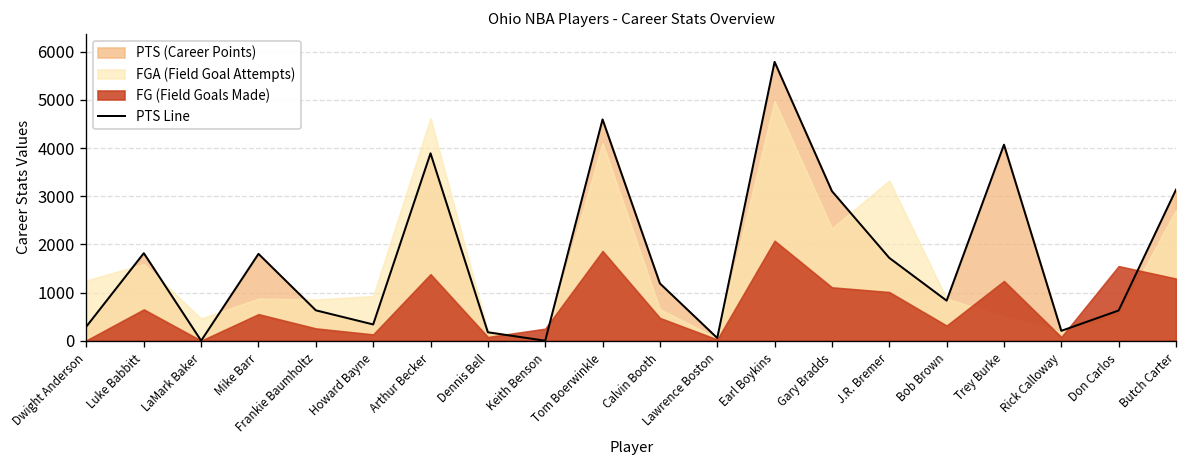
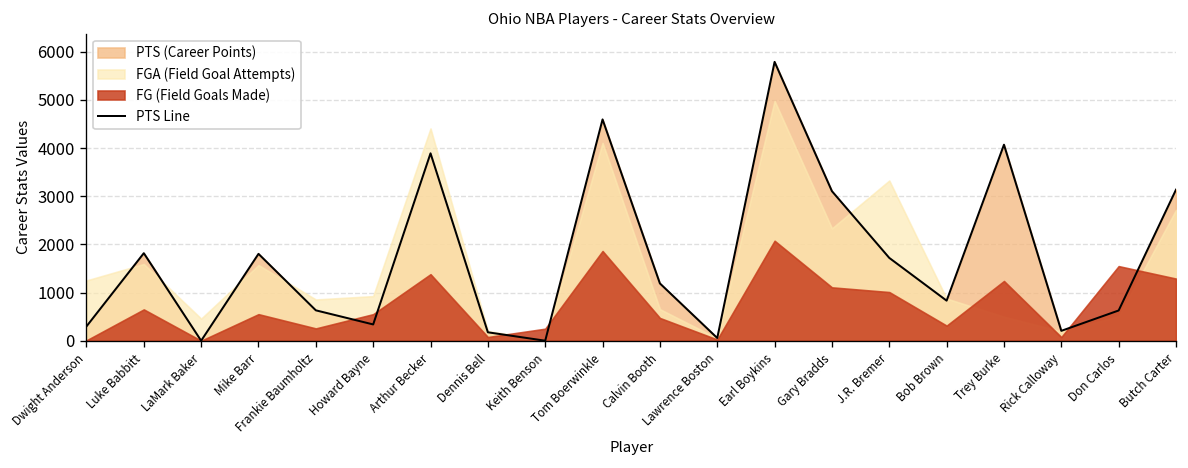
FGA (Field Goal Attempts), Mike Barr: 900 -> 1600
FG (Field Goals Made), Howard Bayne: 100 -> 600
FGA (Field Goal Attempts), Arthur Becker: 4600 -> 4400
